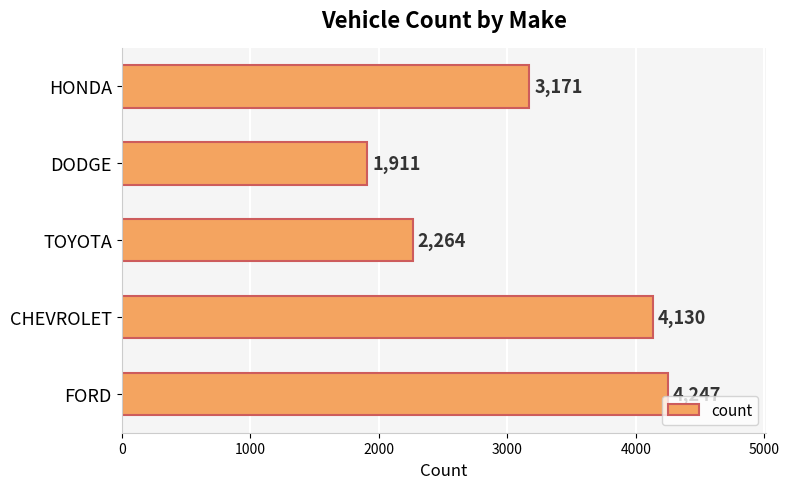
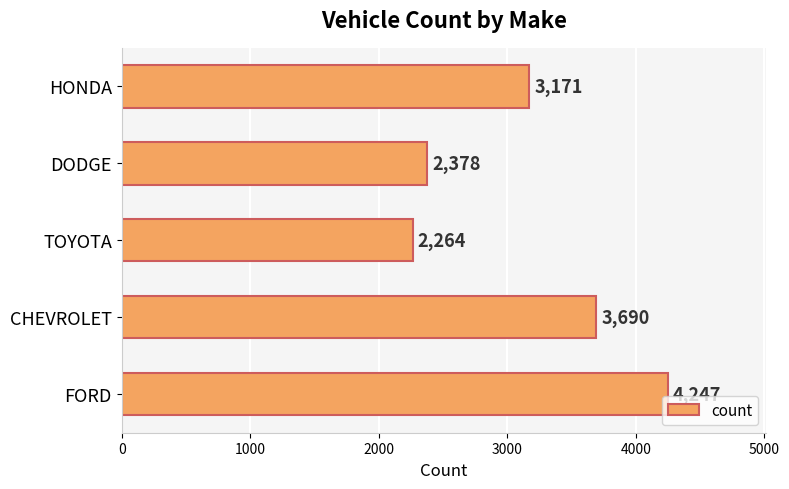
DODGE: 1,911 -> 2,378
CHEVROLET: 4,130 -> 3,690
